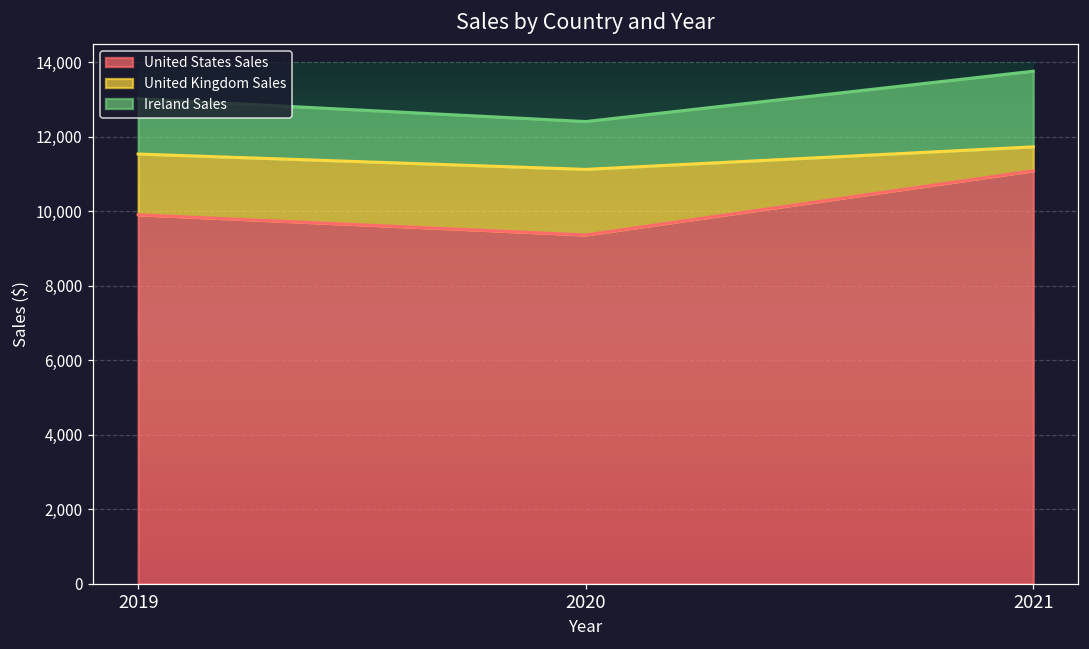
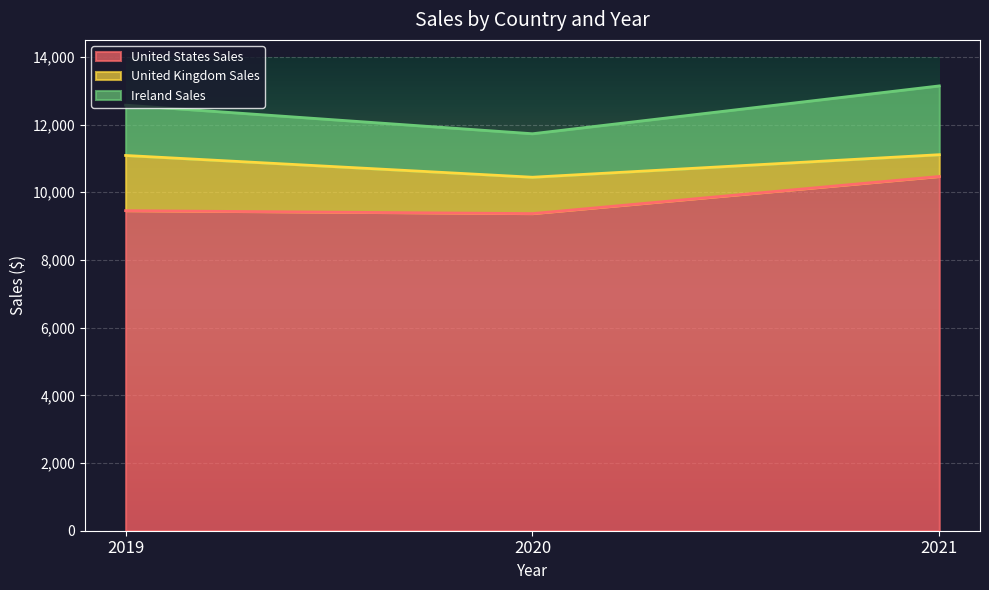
United States Sales, 2019: 9,900 -> 9,500
United Kingdom Sales, 2020: 1,800 -> 1,100
United States Sales, 2021: 11,100 -> 10,500
